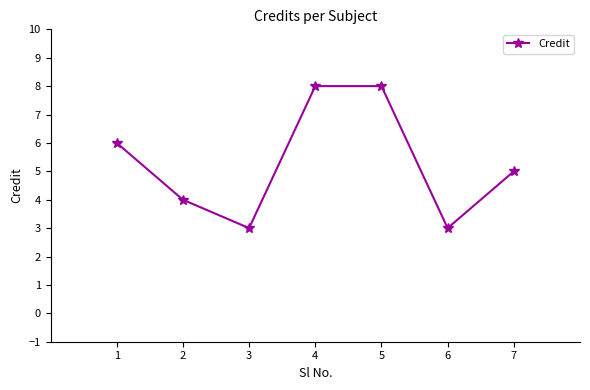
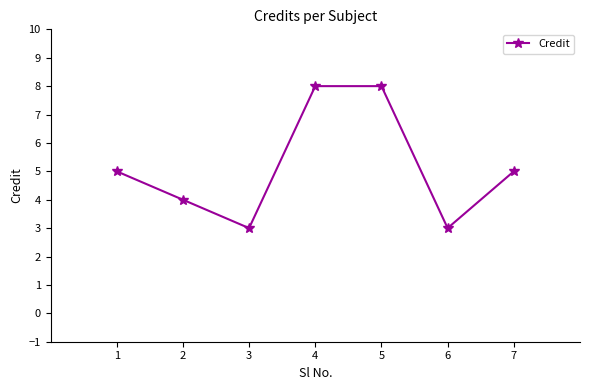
1: 6 -> 5
